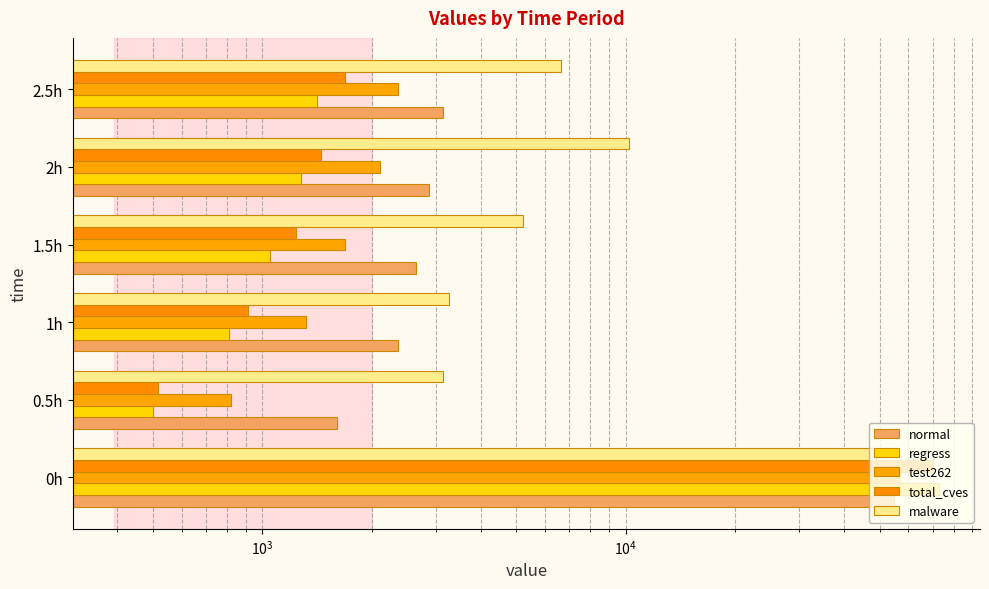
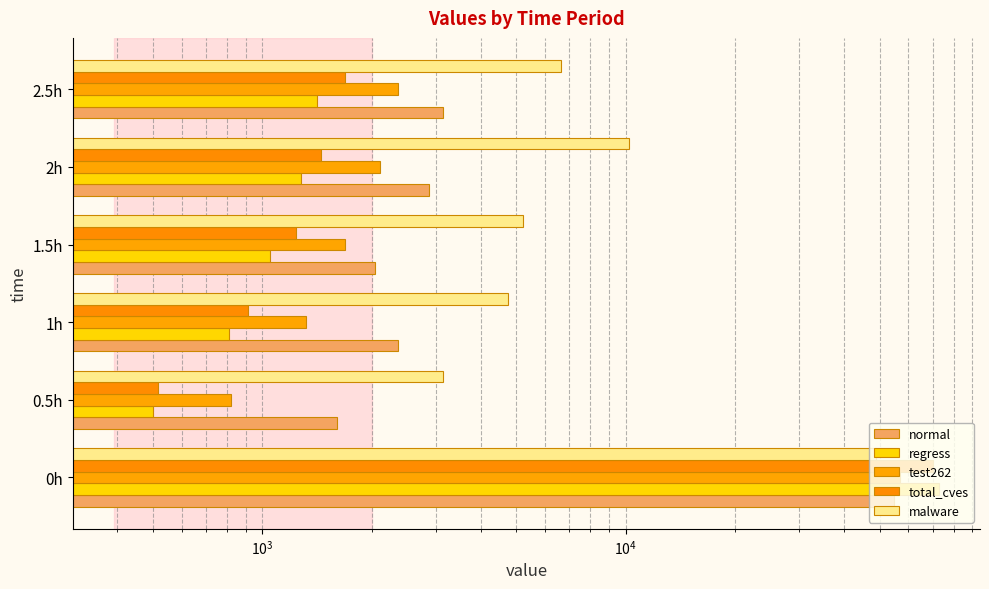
normal, 1.5h: 2700 -> 2000
malware, 1h: 3300 -> 4700
